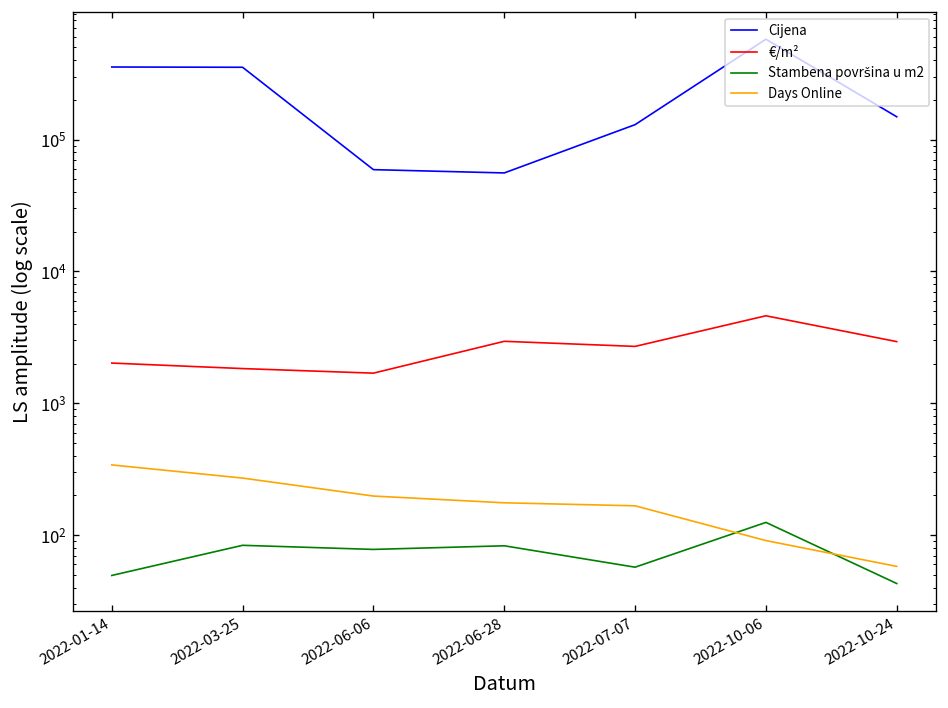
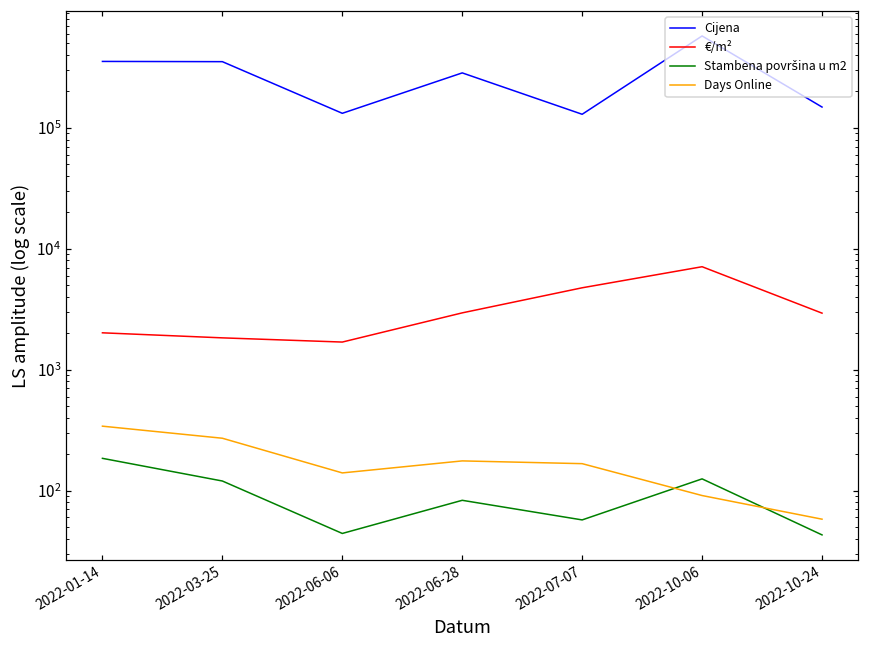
Stambena površina u m2, 2022-01-14: 50 -> 180
Stambena površina u m2, 2022-03-25: 80 -> 120
Cijena, 2022-06-06: 60000 -> 130000
Stambena površina u m2, 2022-06-06: 80 -> 44
Days Online, 2022-06-06: 200 -> 140
Cijena, 2022-06-28: 60000 -> 290000
€/m², 2022-07-07: 2700 -> 4800
€/m², 2022-10-06: 4600 -> 7000
